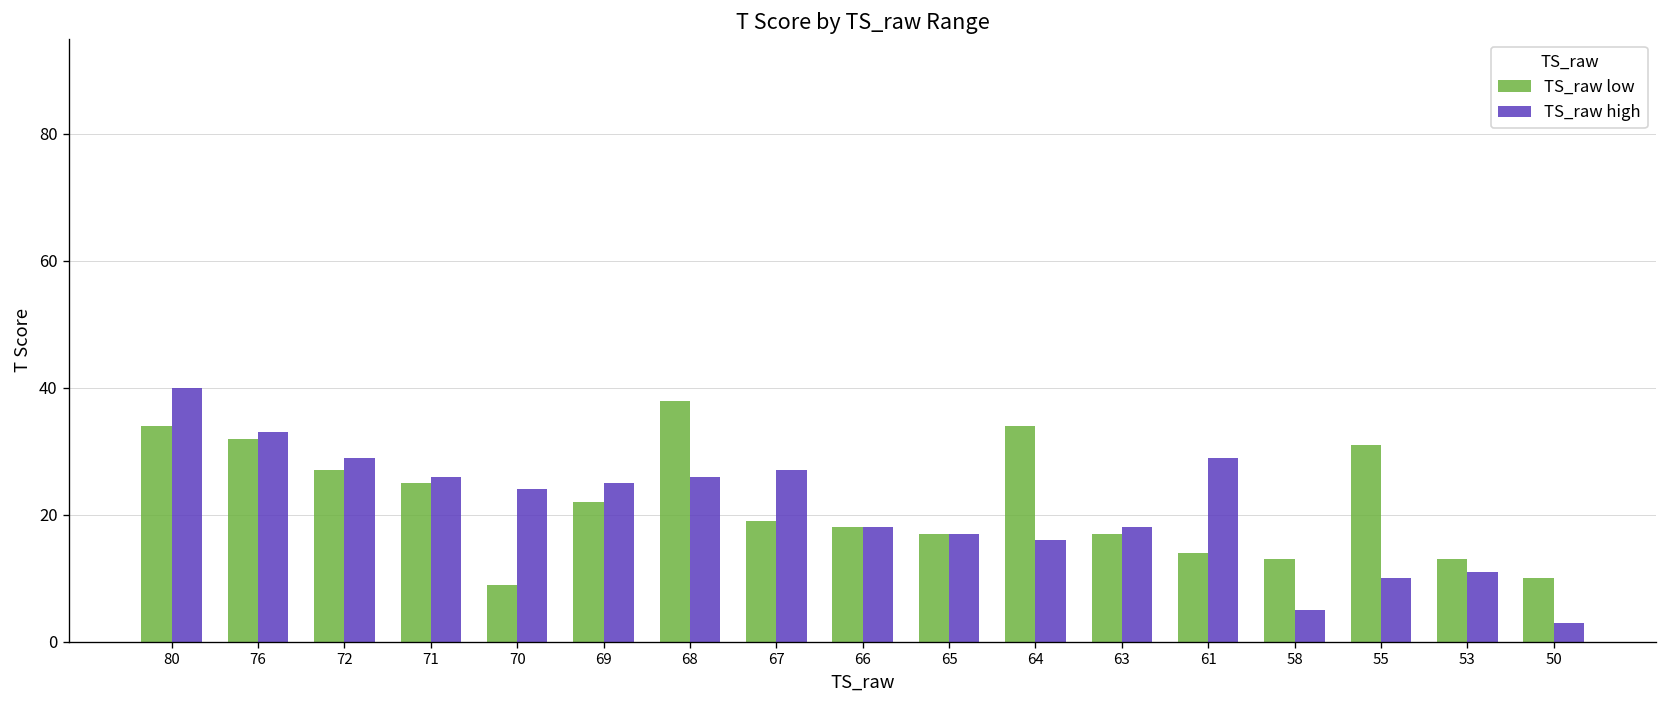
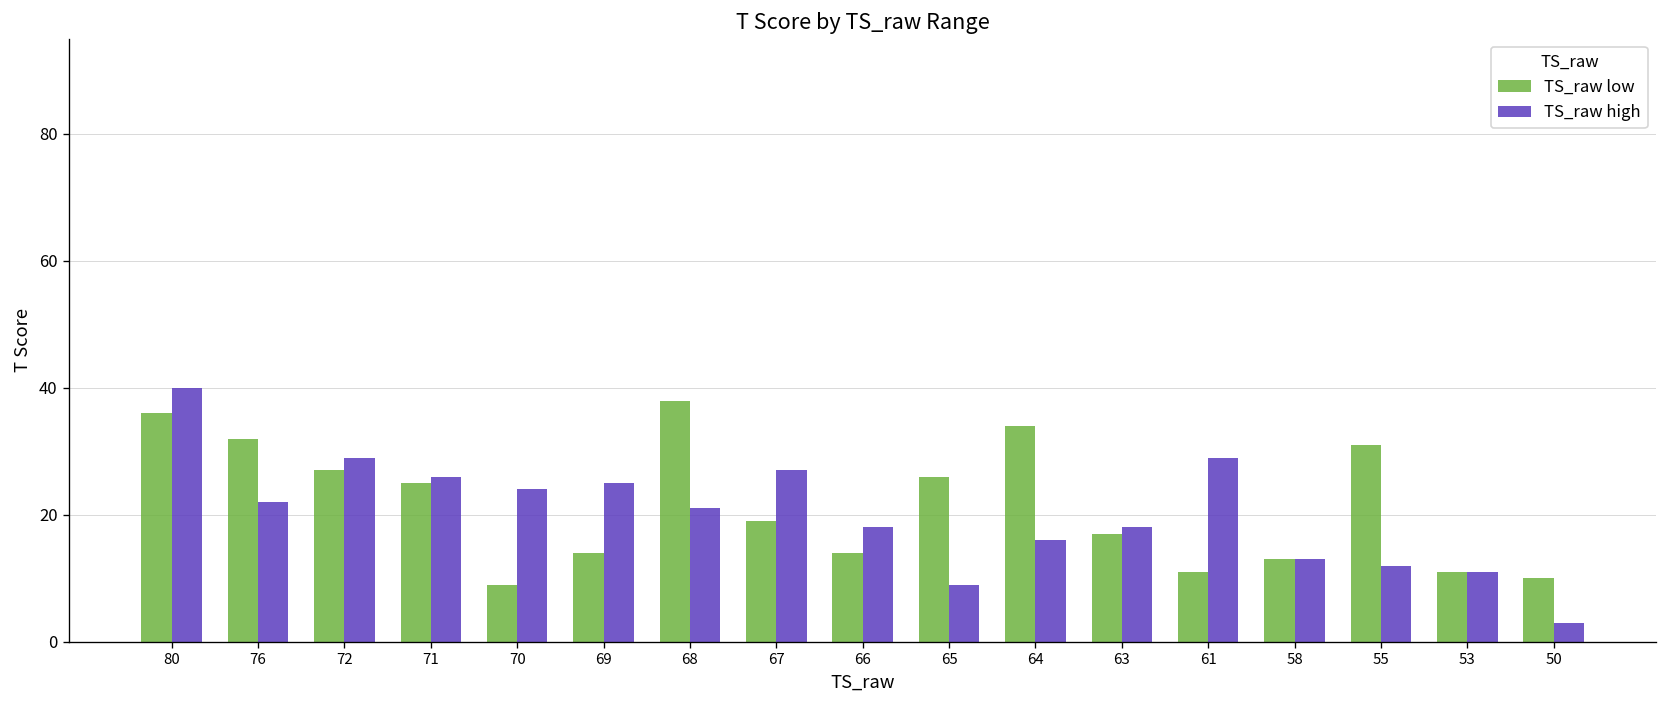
TS_raw low, 80: 34 -> 36
TS_raw high, 76: 33 -> 22
TS_raw low, 69: 22 -> 14
TS_raw high, 68: 26 -> 21
TS_raw low, 66: 18 -> 14
TS_raw low, 65: 17 -> 26
TS_raw high, 65: 17 -> 9
TS_raw low, 61: 14 -> 11
TS_raw high, 58: 5 -> 13
TS_raw high, 55: 10 -> 12
TS_raw low, 53: 13 -> 11
